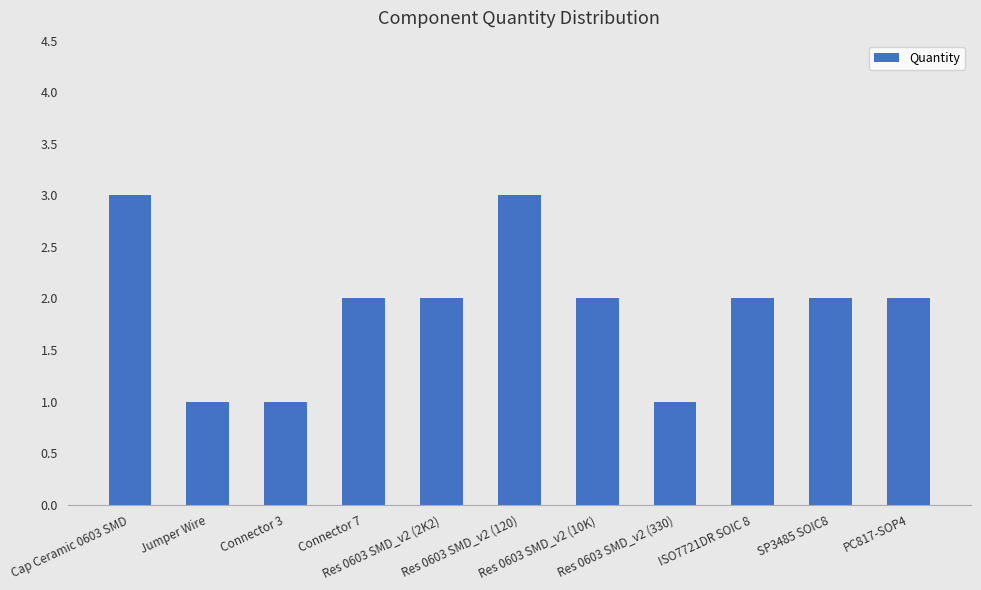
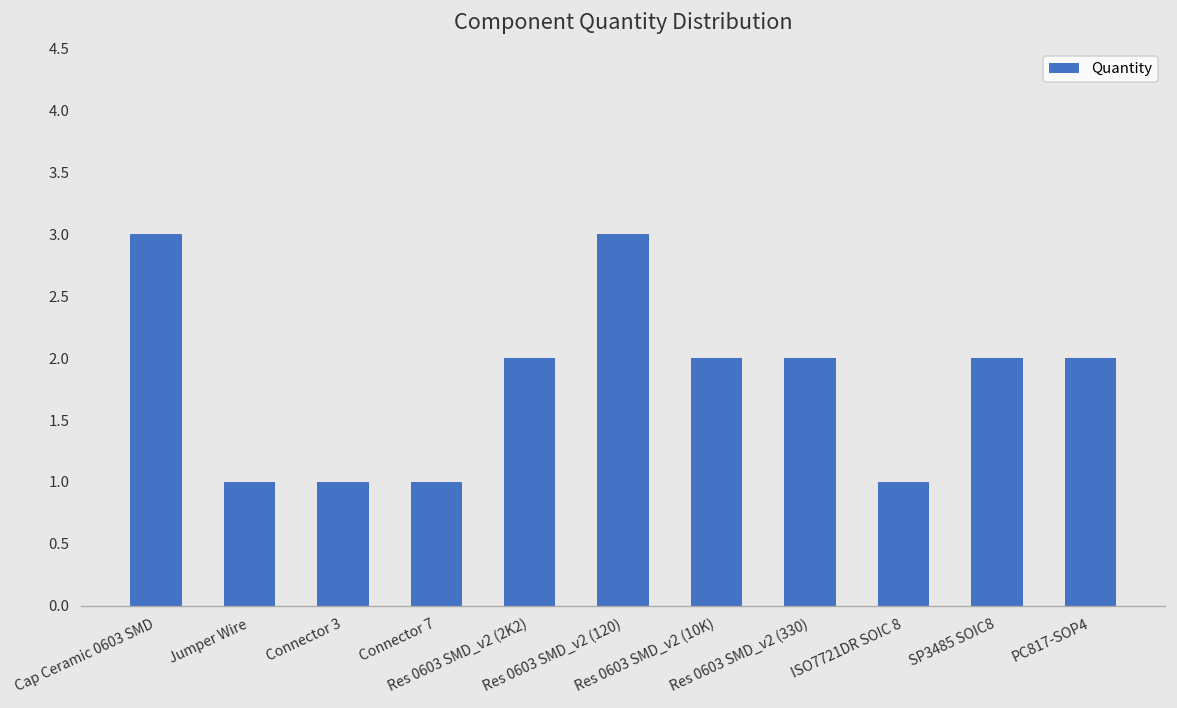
Connector 7: 2 -> 1
Res 0603 SMD_v2 (330): 1 -> 2
ISO7721DR SOIC 8: 2 -> 1
